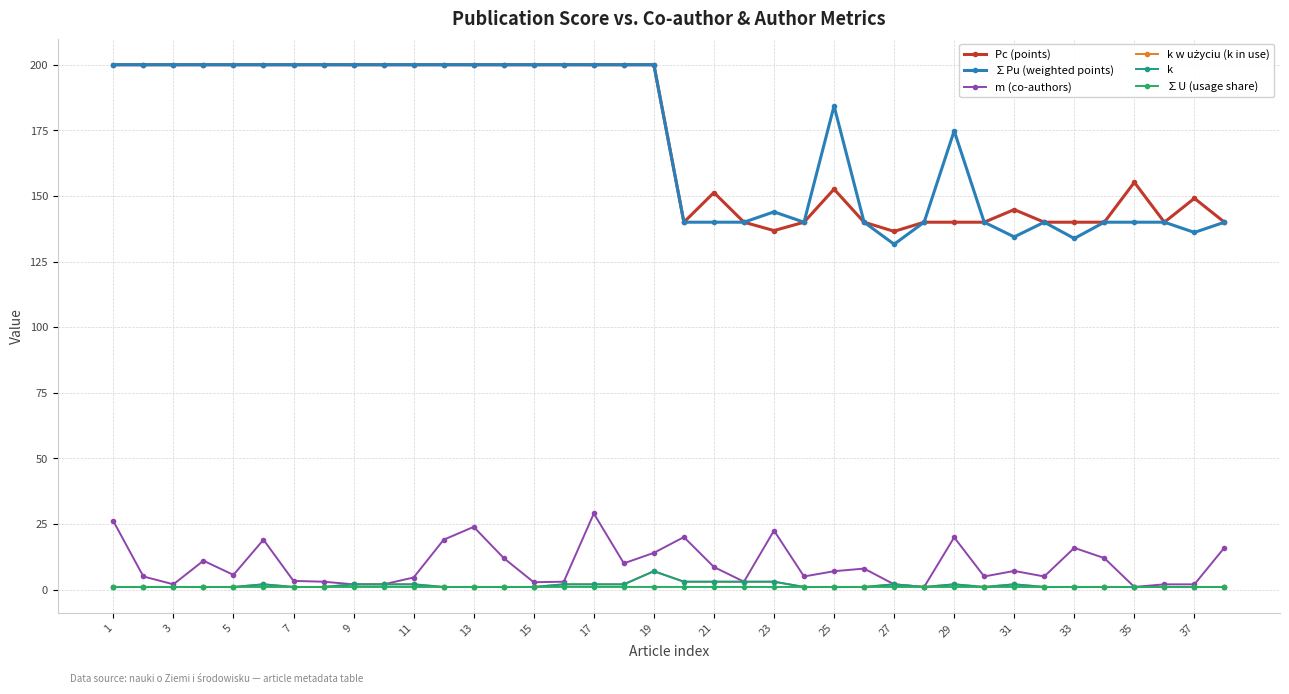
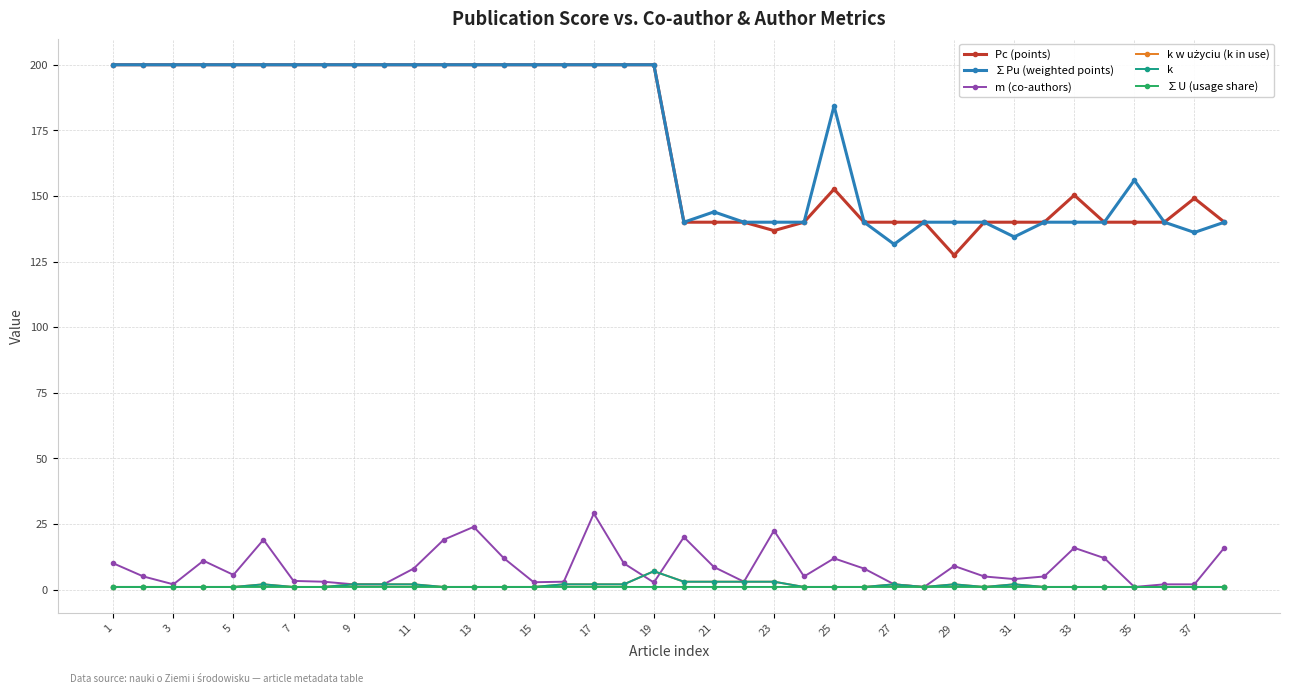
m (co-authors), 1: 26 -> 10
m (co-authors), 11: 5 -> 8
m (co-authors), 19: 14 -> 3
Pc (points), 21: 151 -> 140
∑Pu (weighted points), 21: 140 -> 144
∑Pu (weighted points), 23: 144 -> 140
m (co-authors), 25: 7 -> 12
Pc (points), 27: 137 -> 140
Pc (points), 29: 140 -> 127
∑Pu (weighted points), 29: 175 -> 140
m (co-authors), 29: 20 -> 9
Pc (points), 31: 145 -> 140
m (co-authors), 31: 7 -> 4
Pc (points), 33: 140 -> 150
∑Pu (weighted points), 33: 134 -> 140
Pc (points), 35: 155 -> 140
∑Pu (weighted points), 35: 140 -> 156
